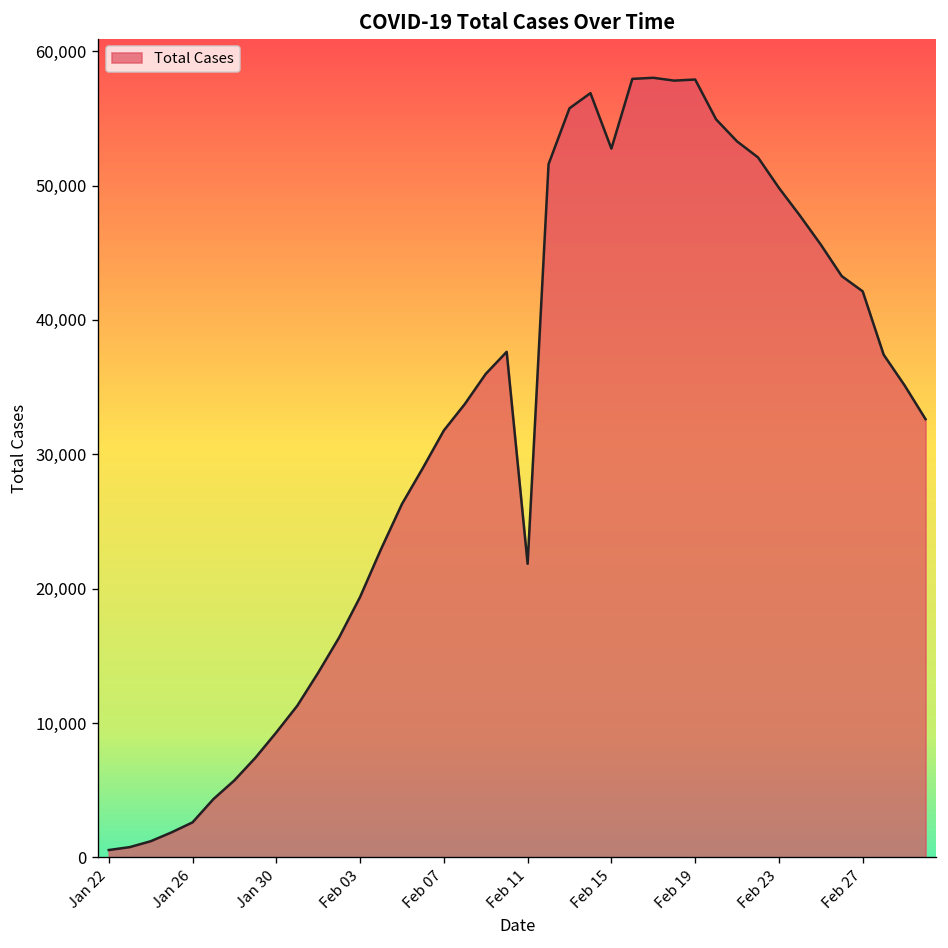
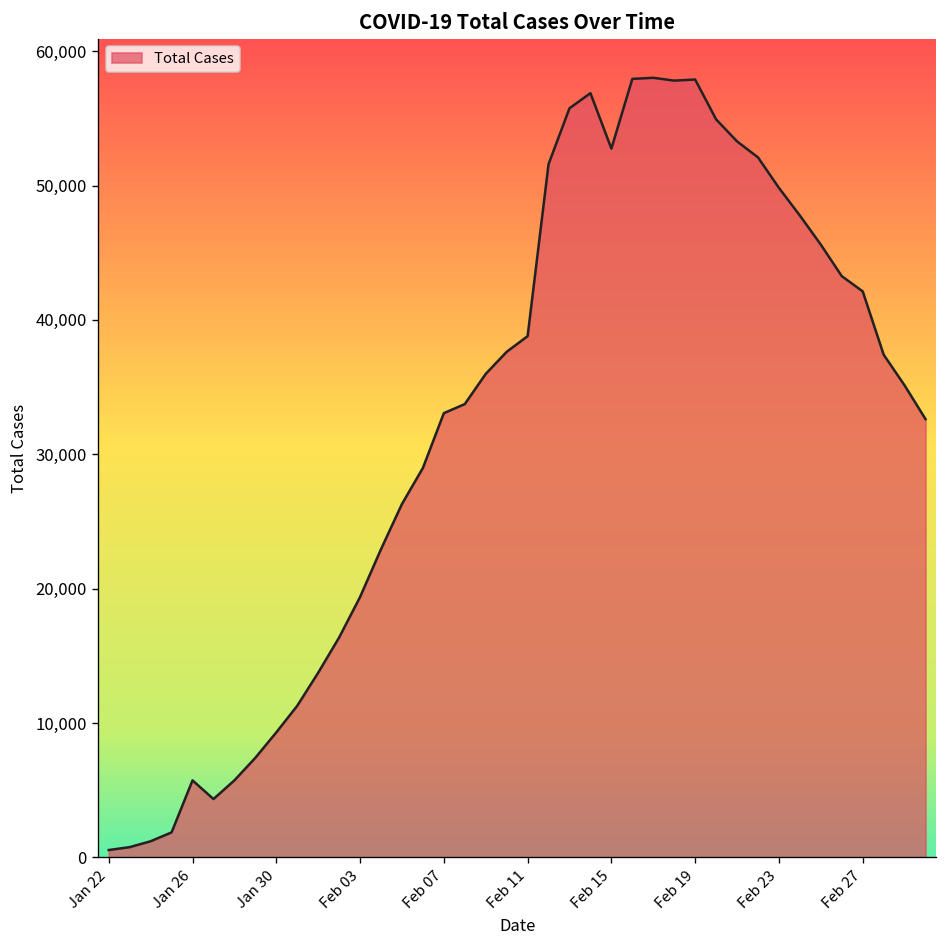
Jan 26: 2,600 -> 5,700
Feb 07: 31,800 -> 33,100
Feb 11: 21,900 -> 38,800
